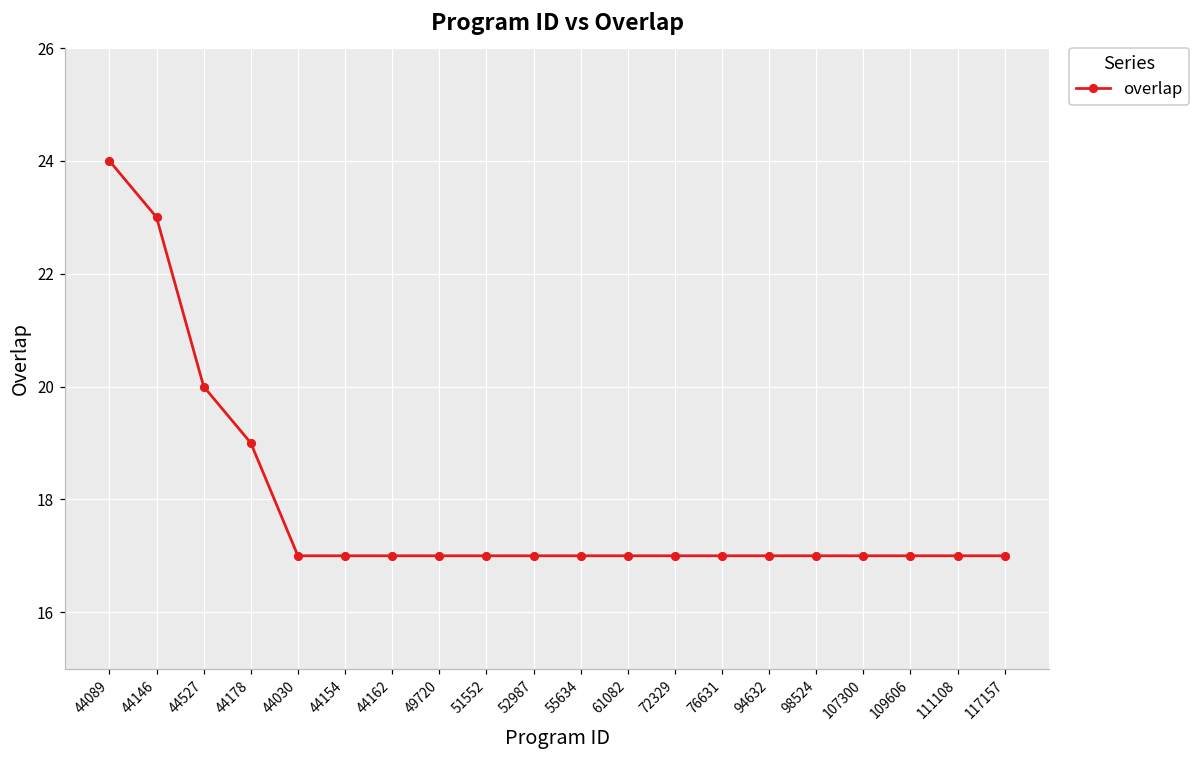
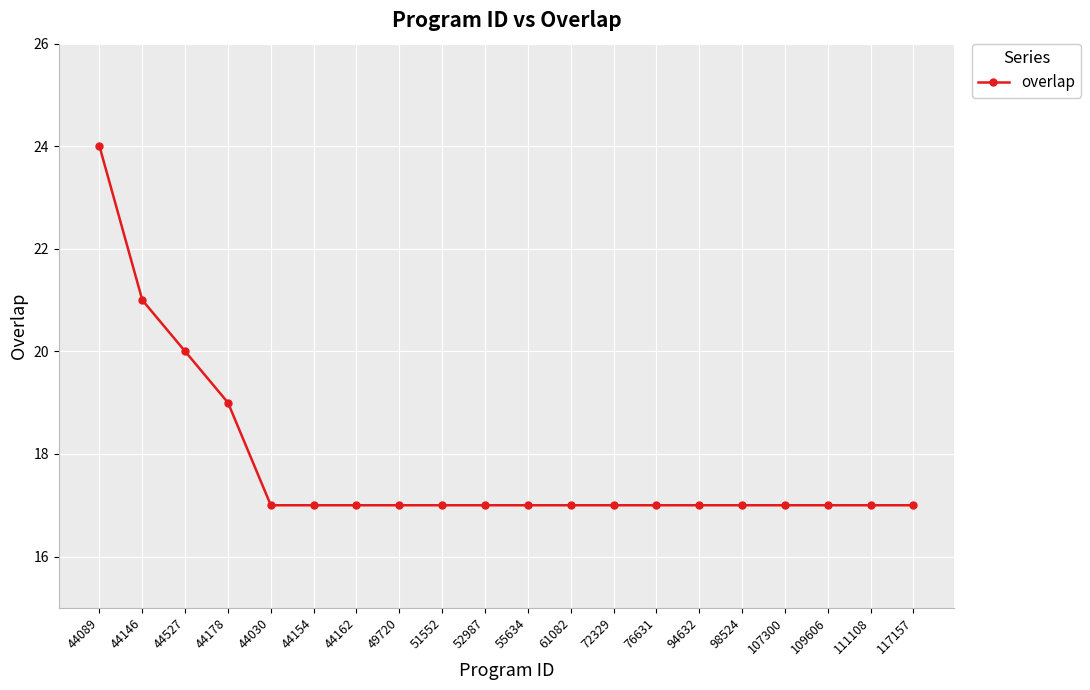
44146: 23 -> 21
